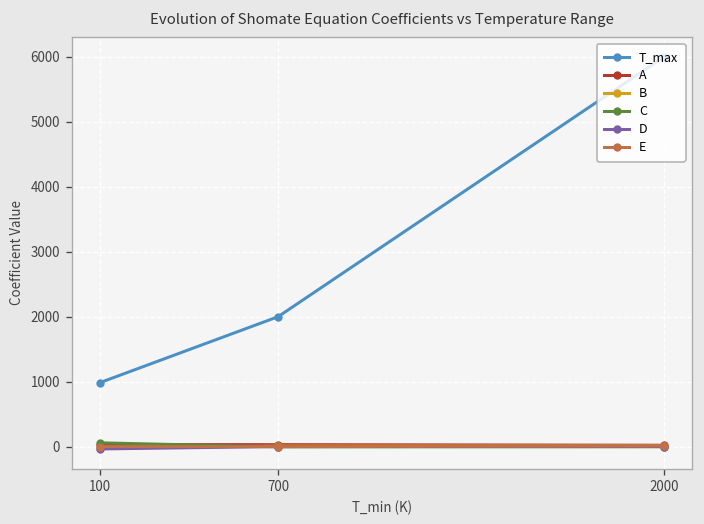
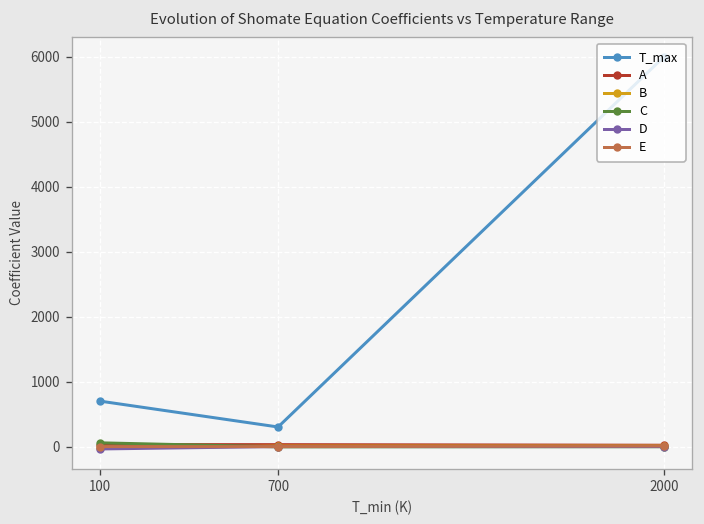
T_max, 100: 1000 -> 700
T_max, 700: 2000 -> 300
